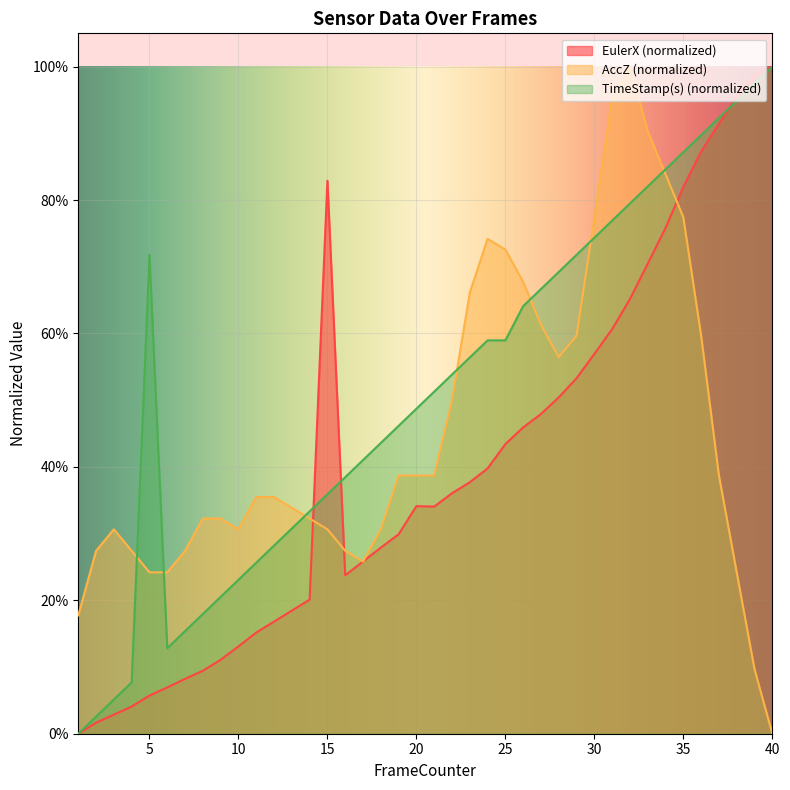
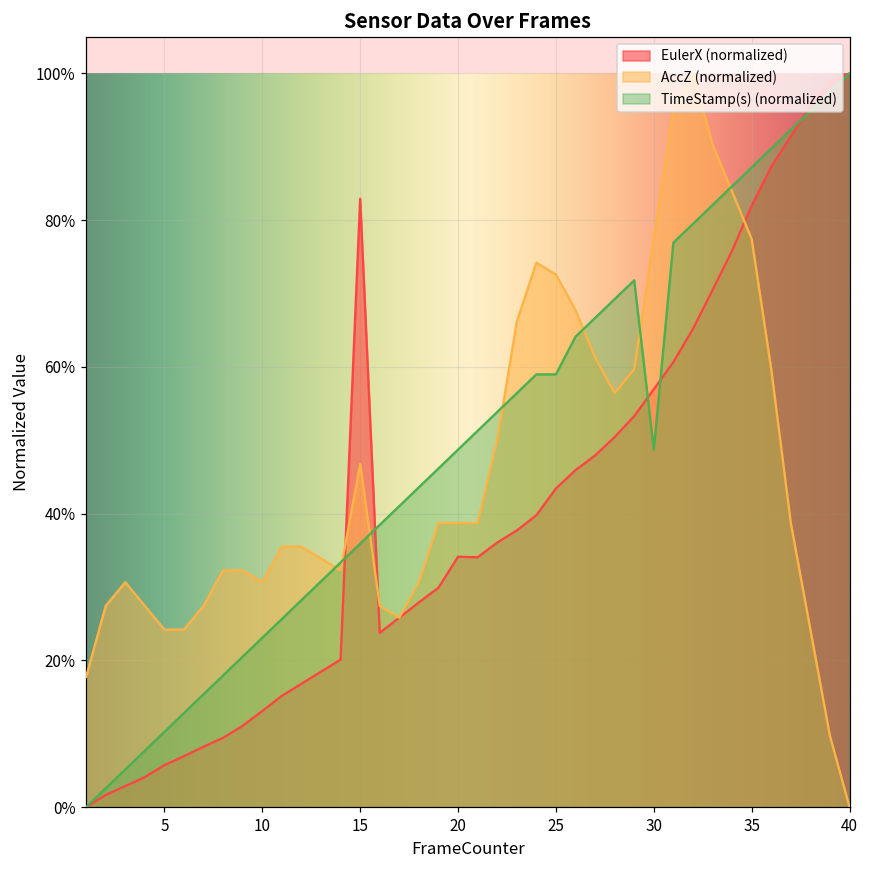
TimeStamp(s) (normalized), 5: 72% -> 10%
AccZ (normalized), 15: 31% -> 47%
TimeStamp(s) (normalized), 30: 74% -> 49%
